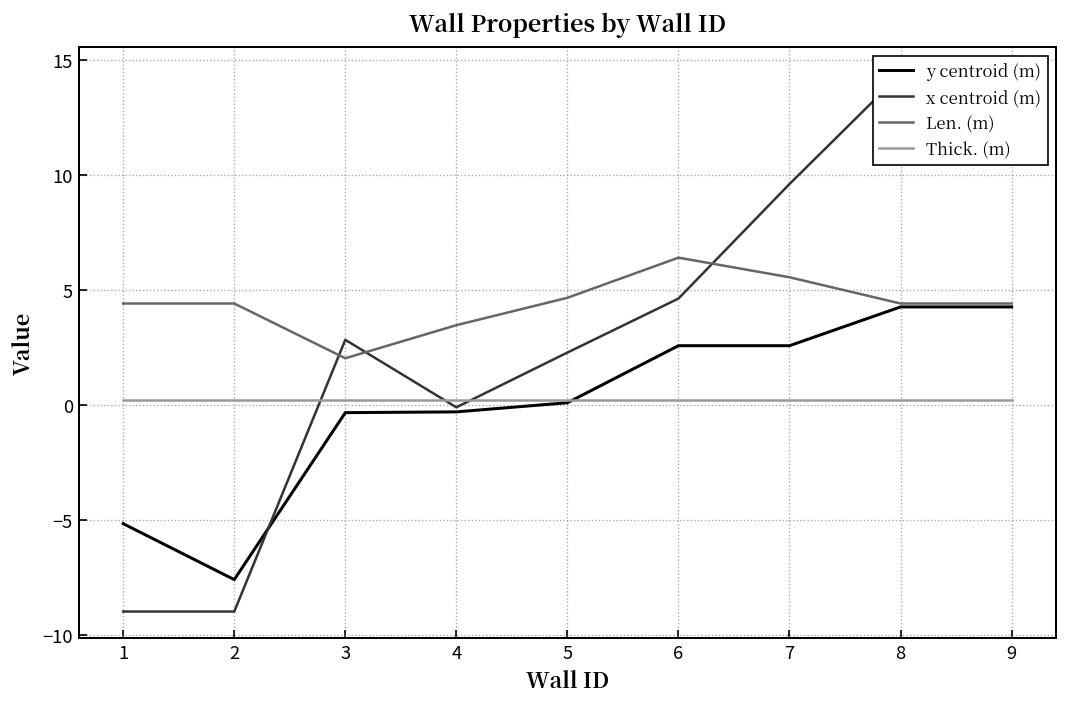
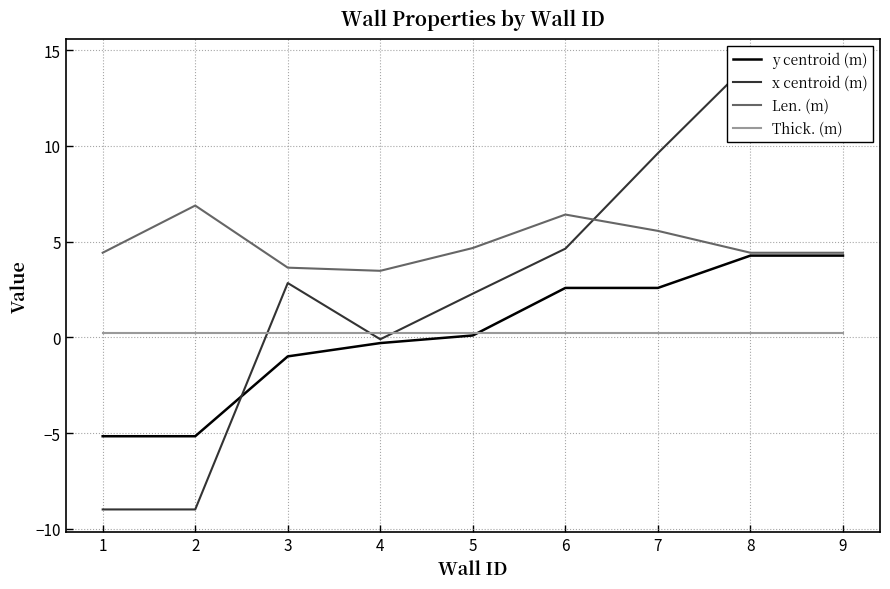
y centroid (m), 2: -7.6 -> -5.2
Len. (m), 2: 4.4 -> 6.9
y centroid (m), 3: -0.3 -> -1.0
Len. (m), 3: 2.0 -> 3.6
